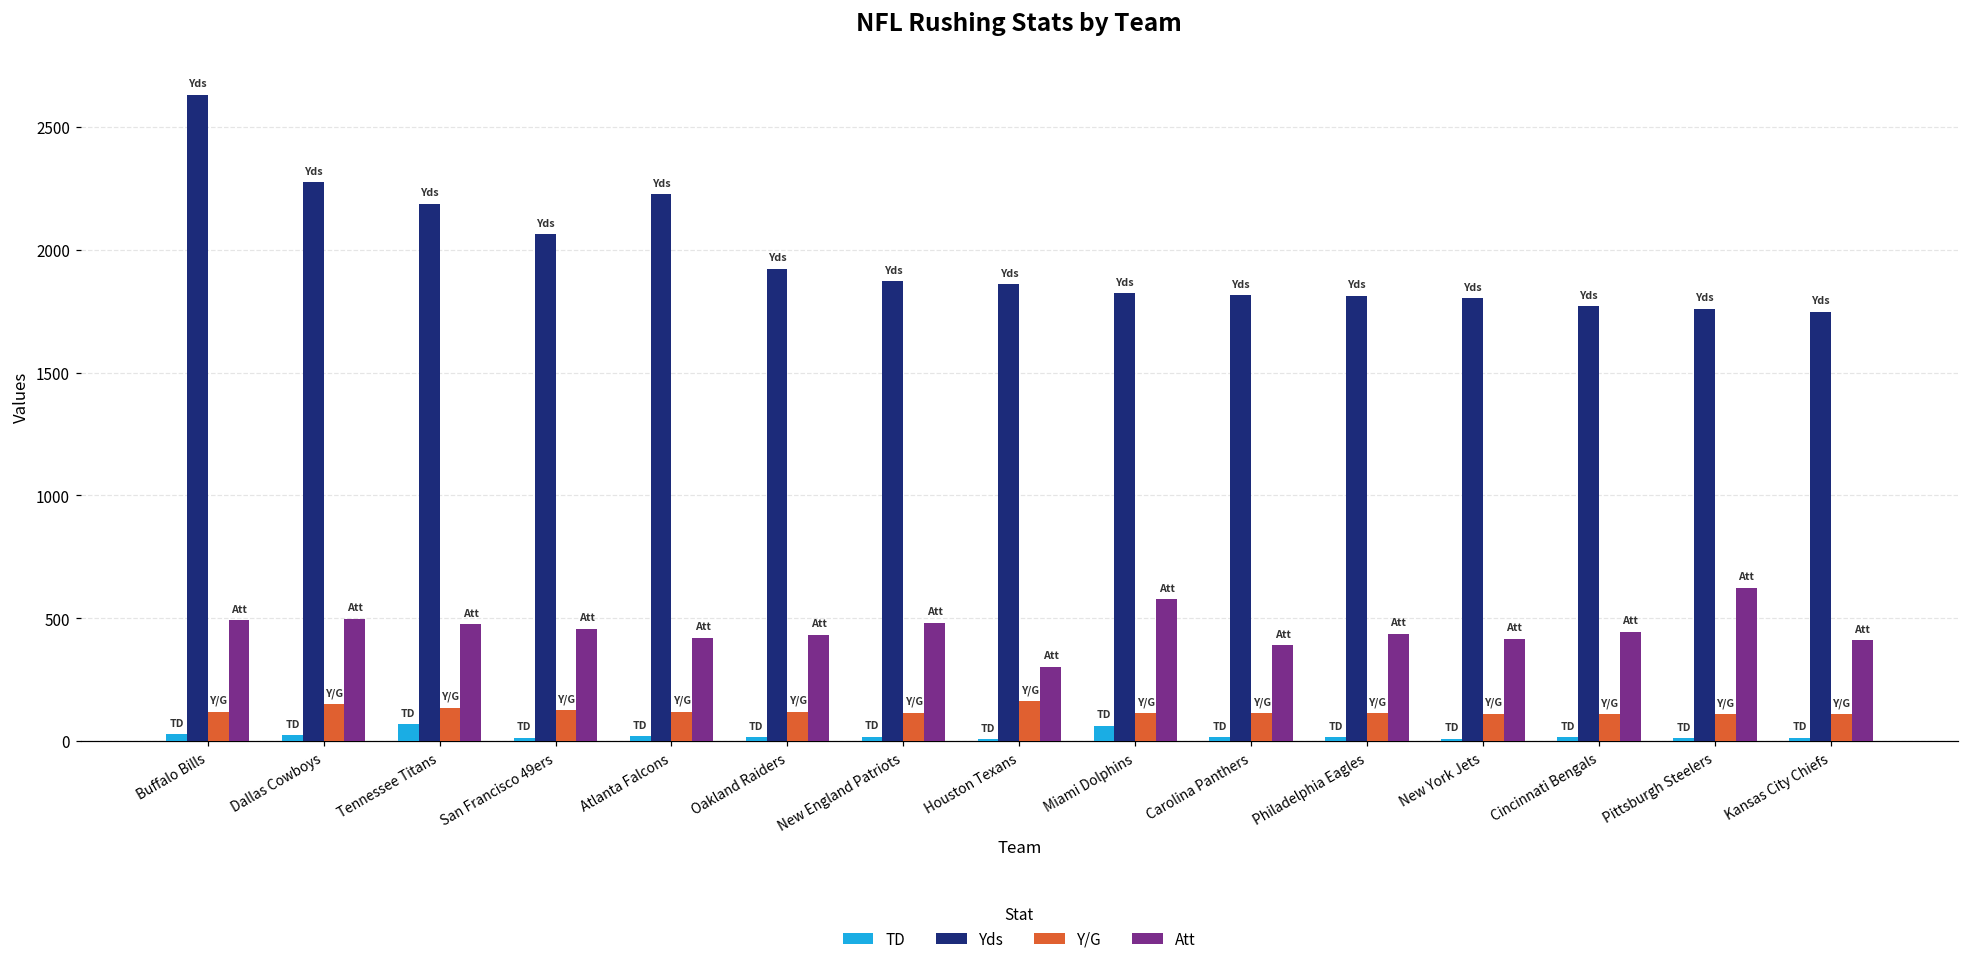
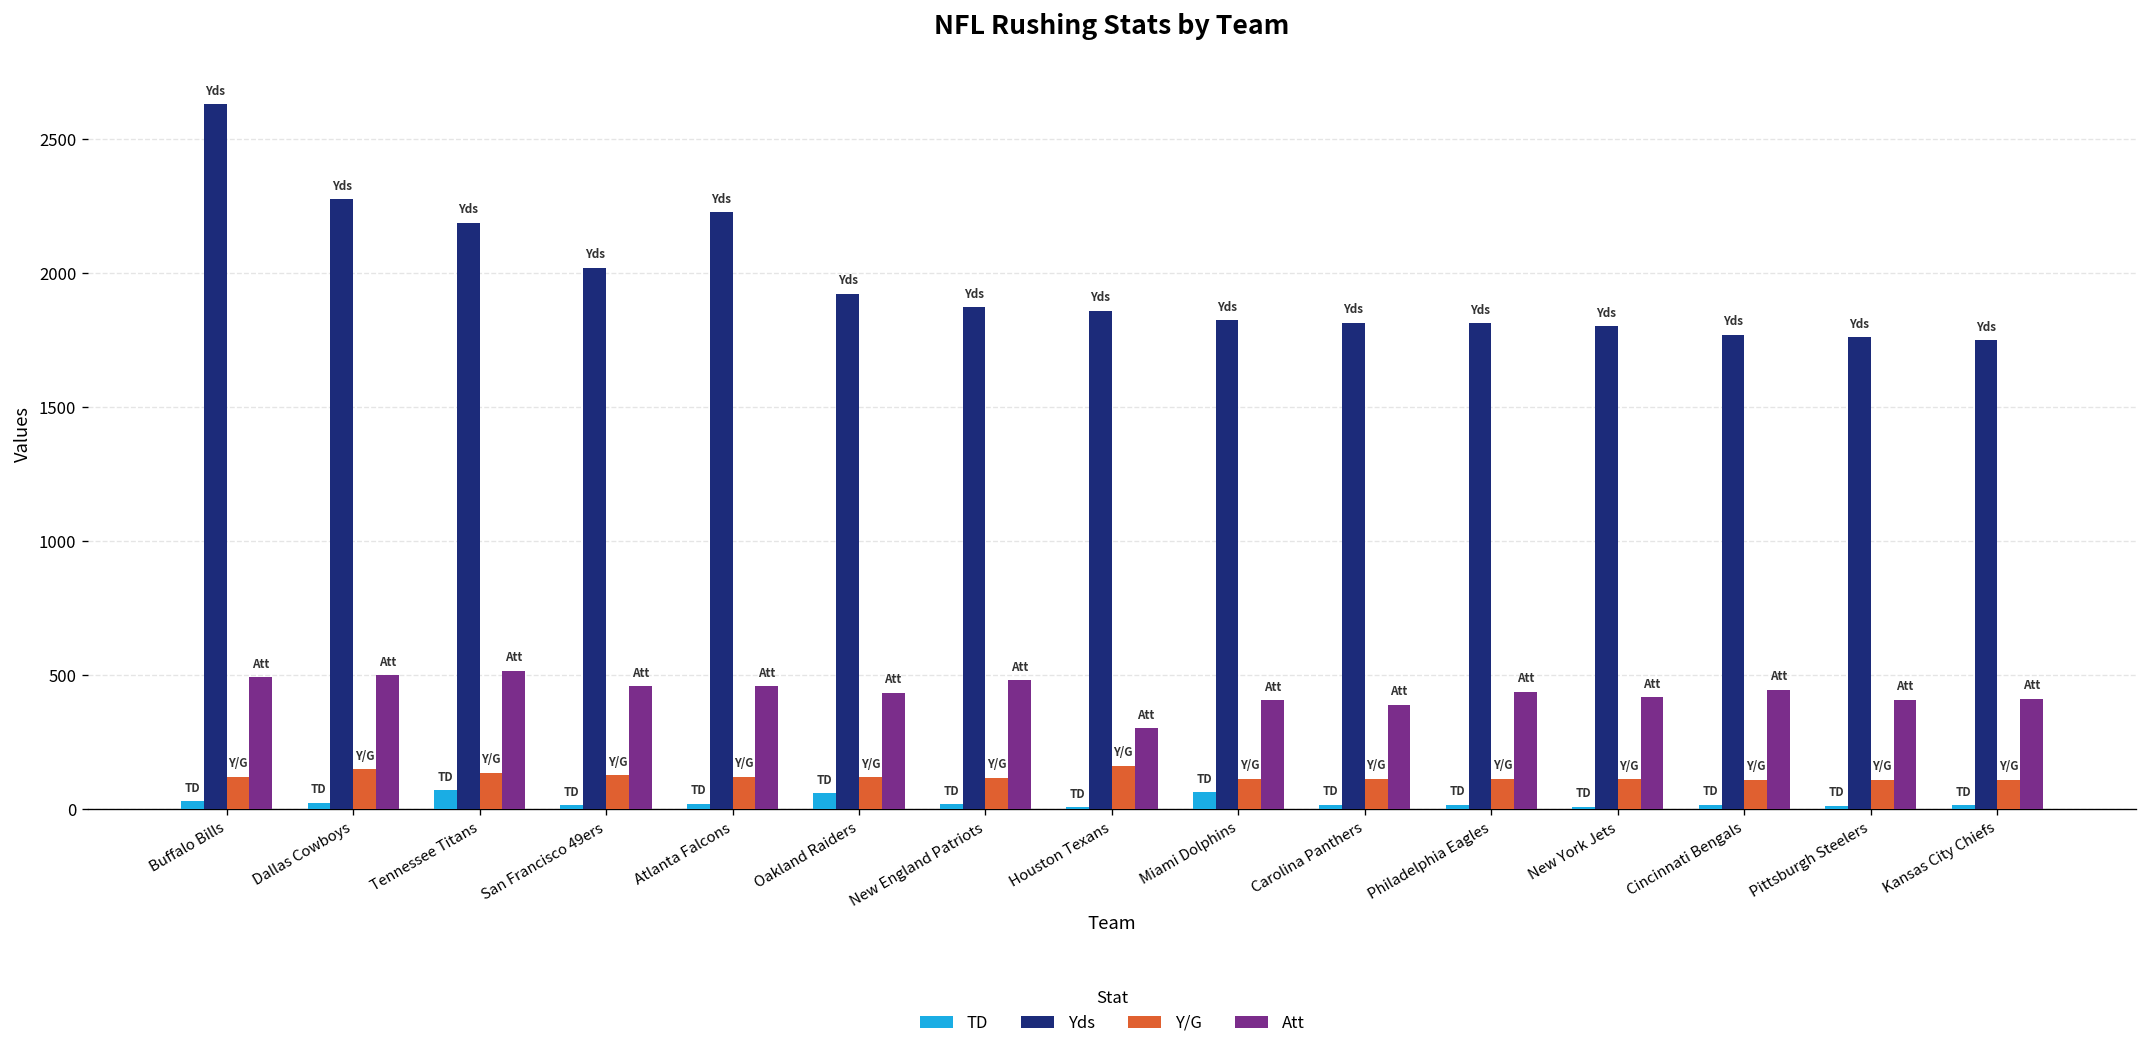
Att, Tennessee Titans: 480 -> 520
Yds, San Francisco 49ers: 2060 -> 2020
Att, Atlanta Falcons: 420 -> 460
TD, Oakland Raiders: 20 -> 60
Att, Miami Dolphins: 580 -> 410
Att, Pittsburgh Steelers: 630 -> 410
